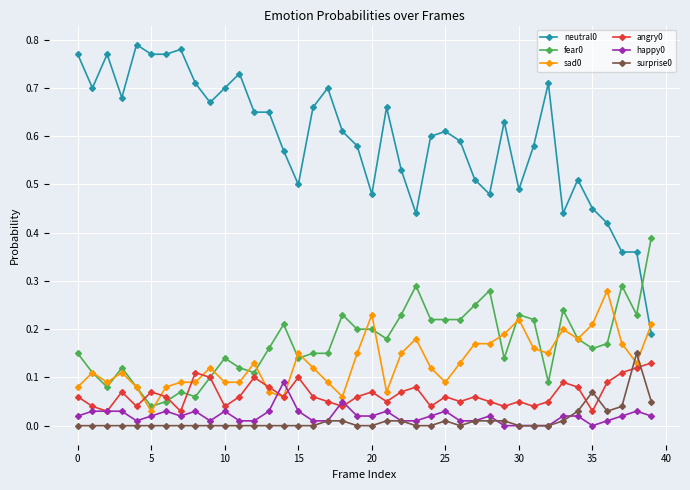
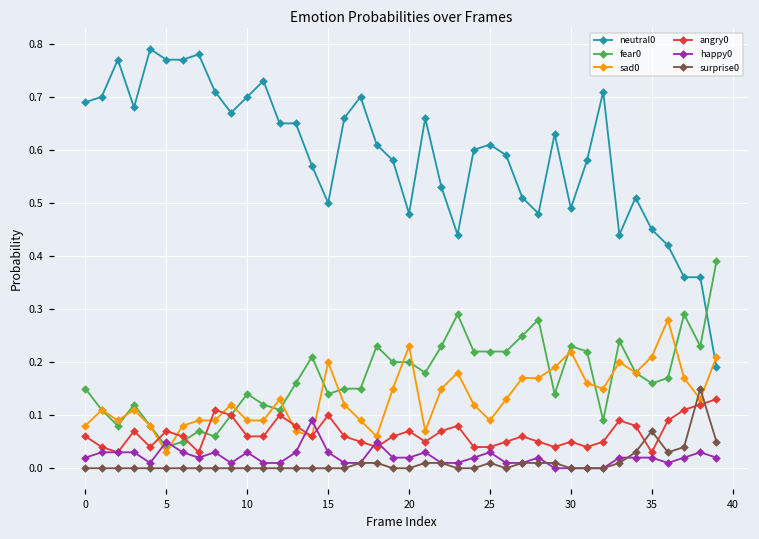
neutral0, 0: 0.77 -> 0.69
happy0, 5: 0.02 -> 0.05
angry0, 10: 0.04 -> 0.06
sad0, 15: 0.15 -> 0.20
angry0, 25: 0.06 -> 0.04
happy0, 35: 0.00 -> 0.02
